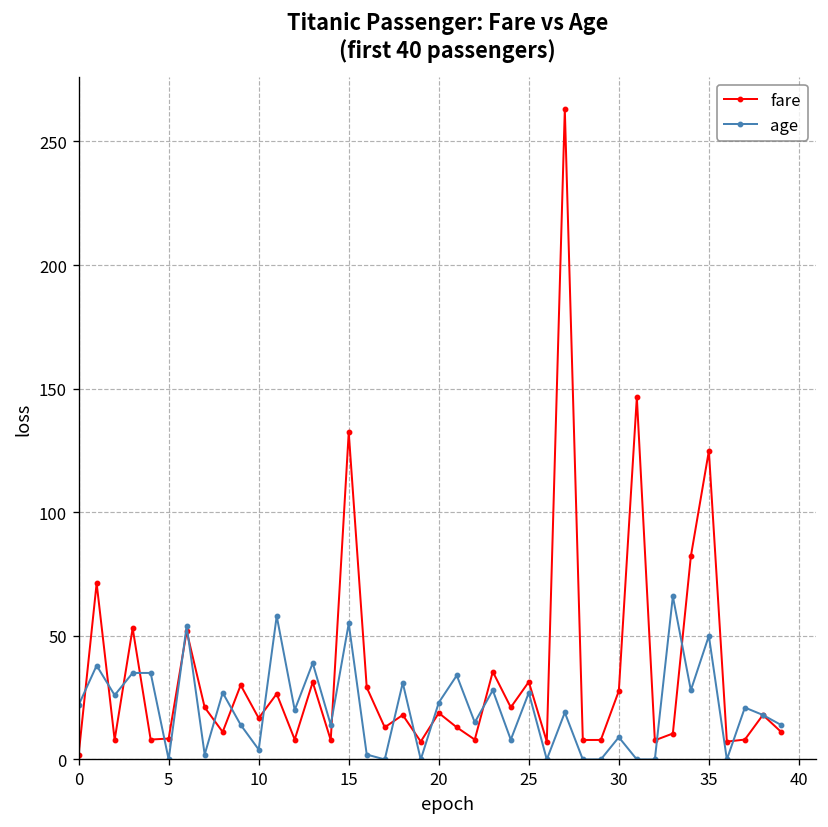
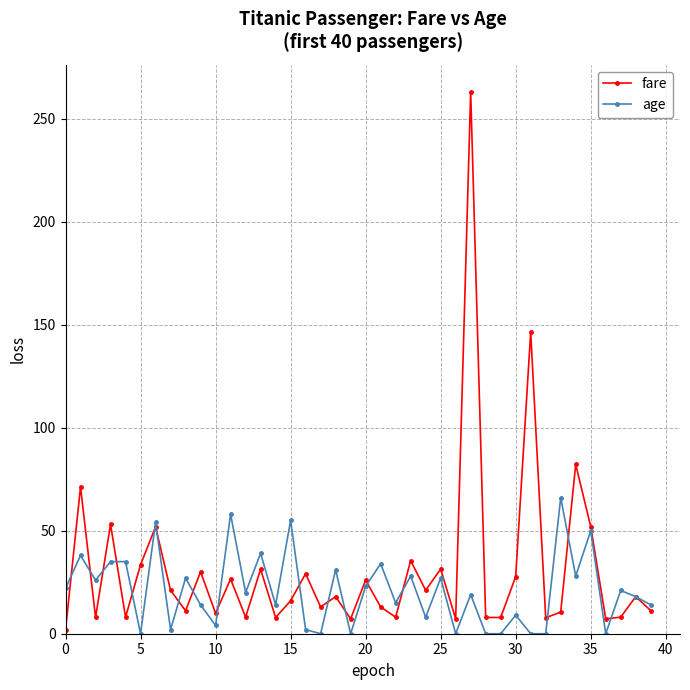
fare, 5: 8 -> 33
fare, 10: 17 -> 10
fare, 15: 132 -> 16
fare, 20: 19 -> 26
fare, 35: 125 -> 52
